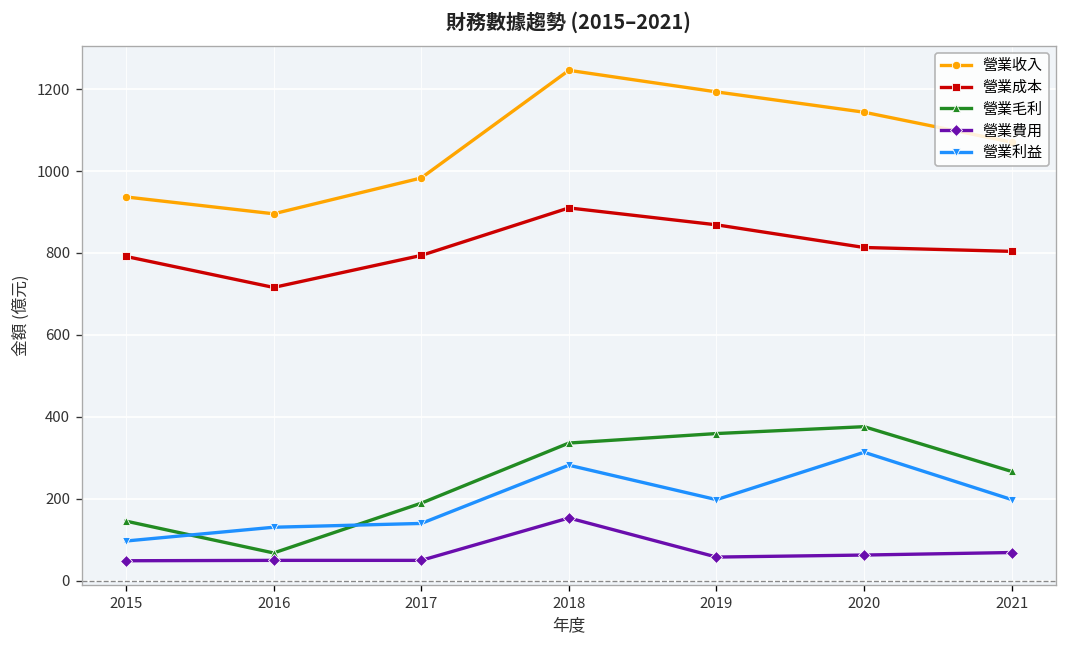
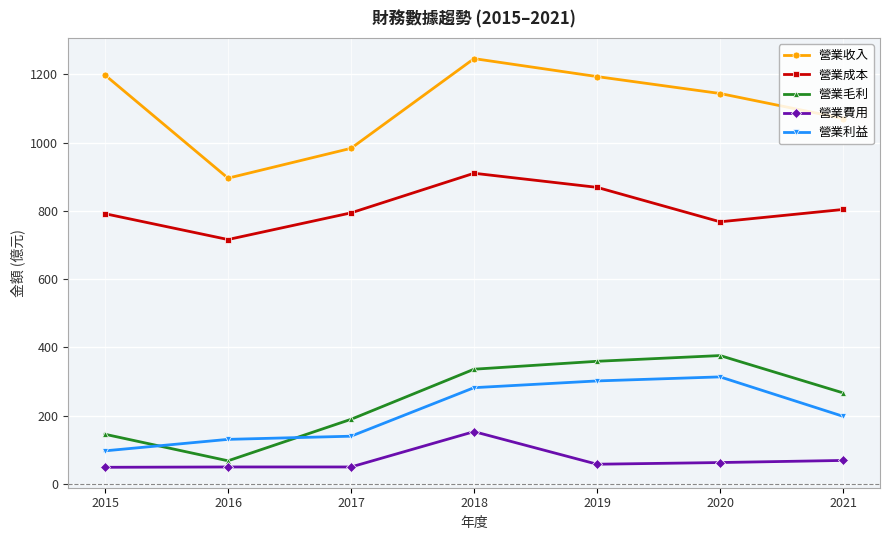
營業收入, 2015: 940 -> 1200
營業利益, 2019: 200 -> 300
營業成本, 2020: 810 -> 770
